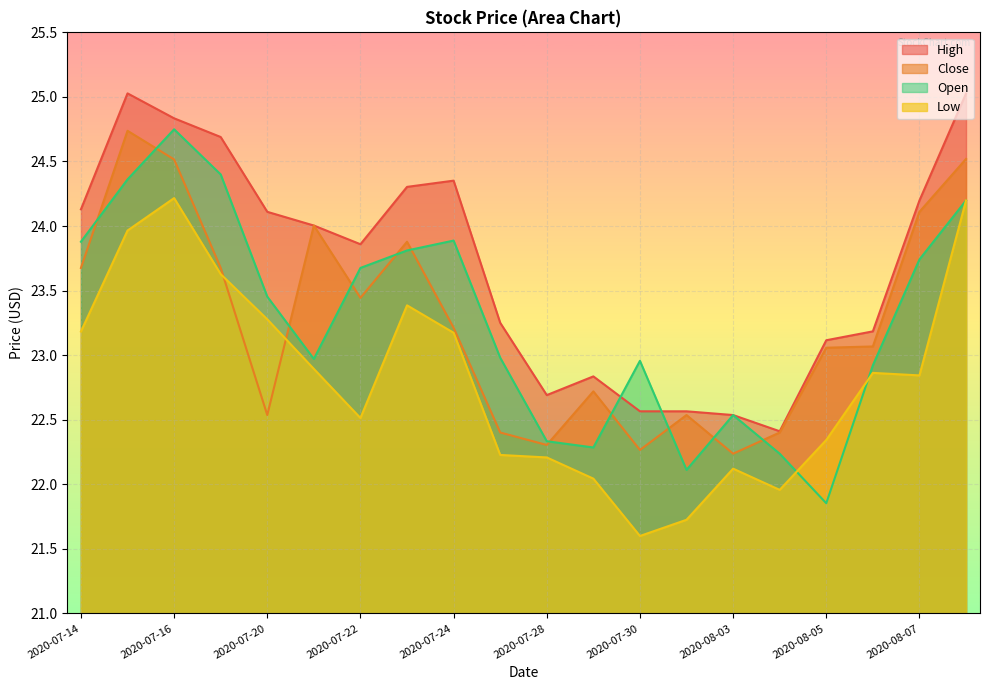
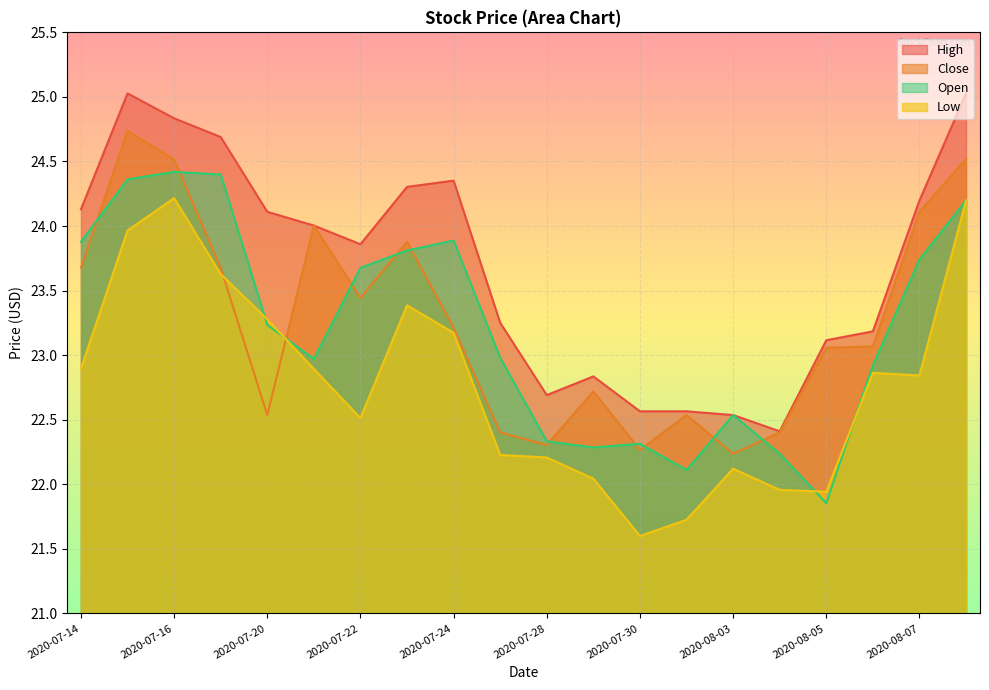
Low, 2020-07-14: 23.18 -> 22.90
Open, 2020-07-16: 24.75 -> 24.42
Open, 2020-07-20: 23.45 -> 23.24
Open, 2020-07-30: 22.96 -> 22.31
Low, 2020-08-05: 22.34 -> 21.94
